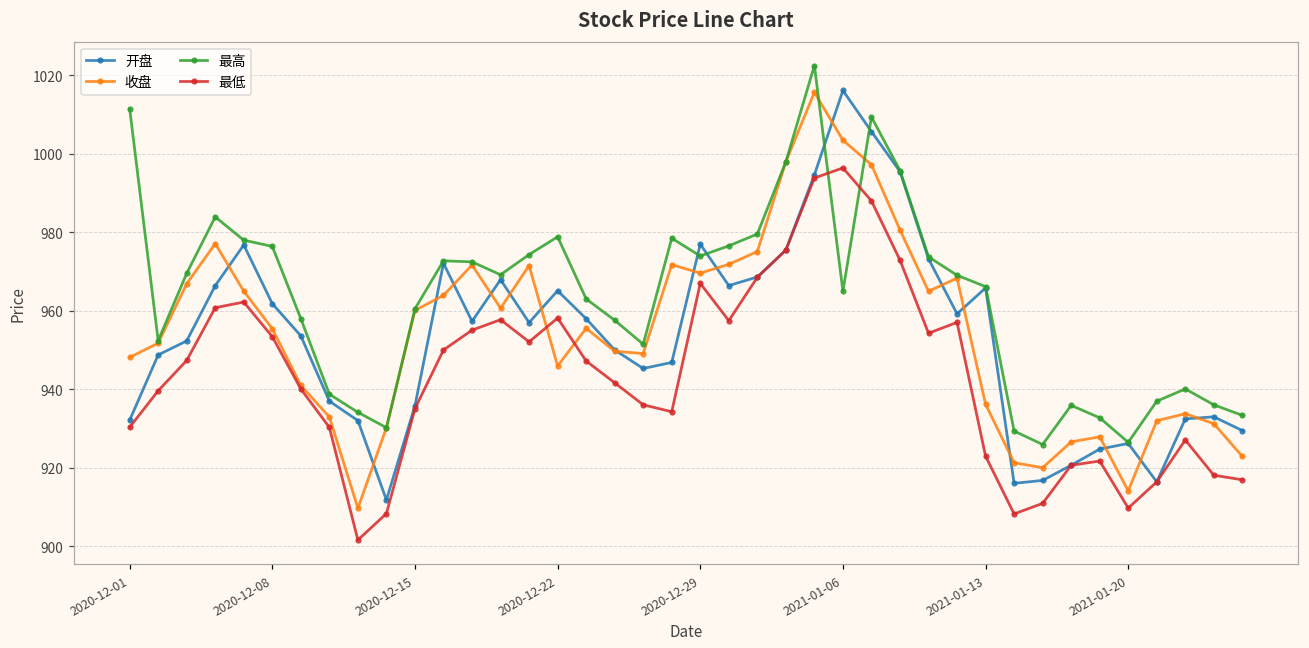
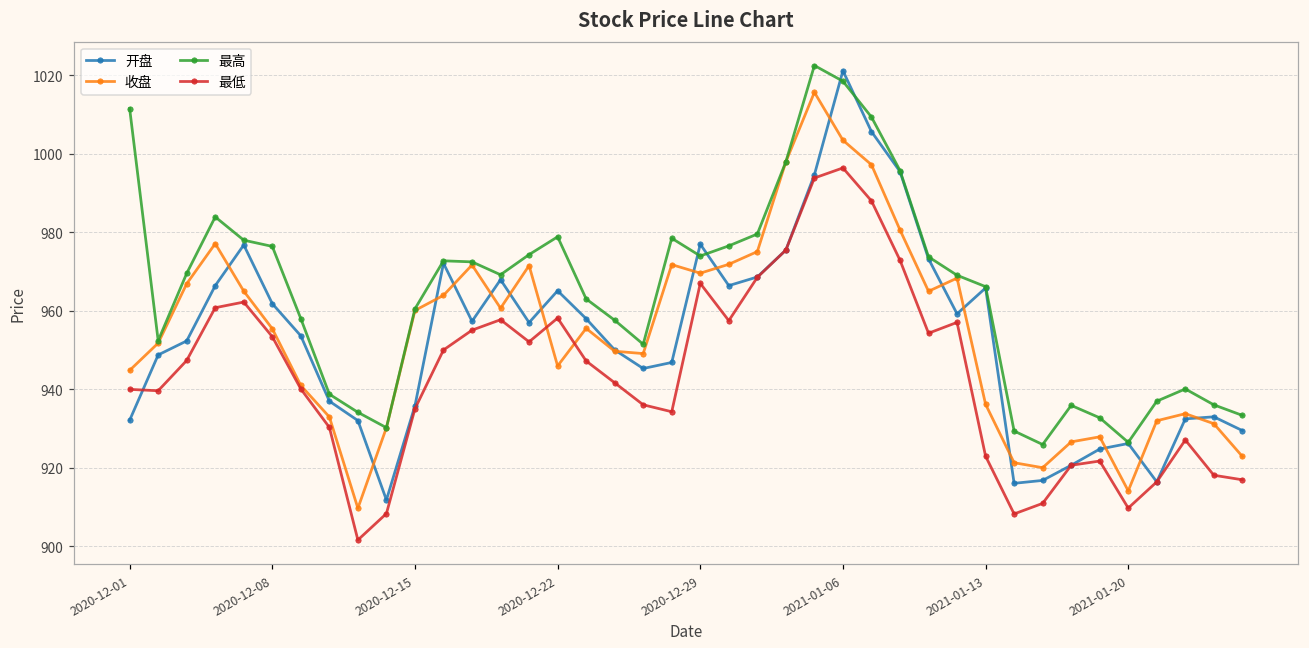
收盘, 2020-12-01: 948 -> 945
最低, 2020-12-01: 930 -> 940
开盘, 2021-01-06: 1016 -> 1021
最高, 2021-01-06: 965 -> 1019
